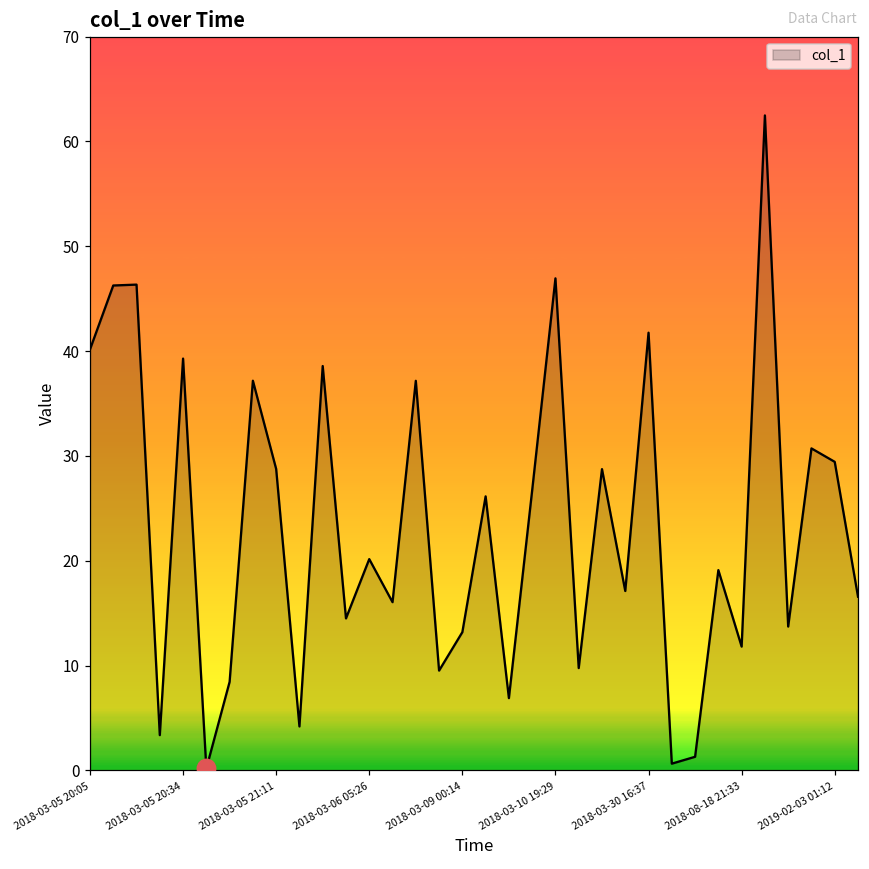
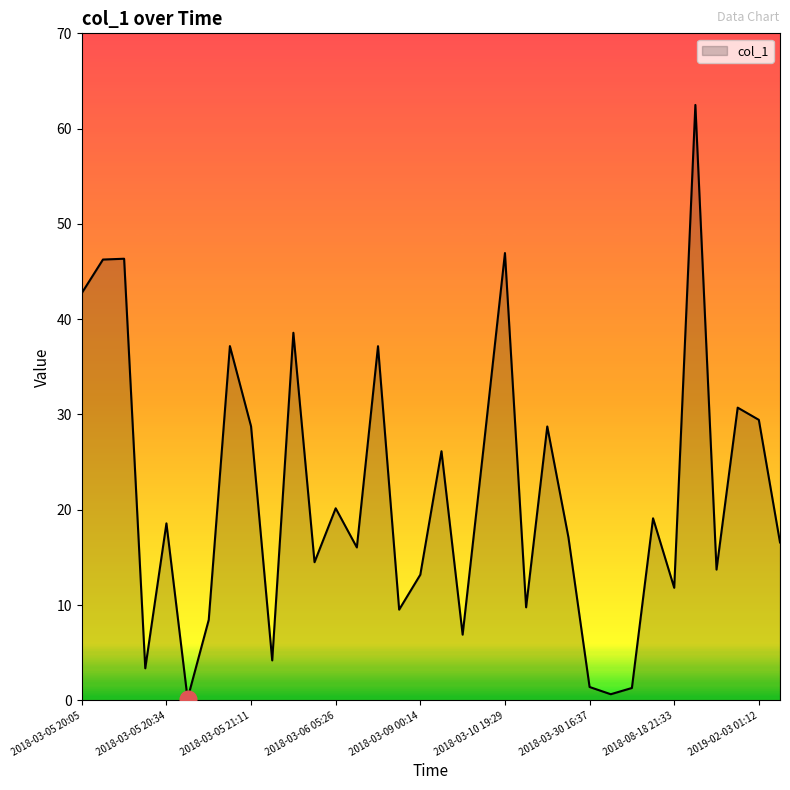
col_1, 2018-03-05 20:05: 40 -> 43
col_1, 2018-03-05 20:34: 39 -> 19
col_1, 2018-03-30 16:37: 42 -> 1
